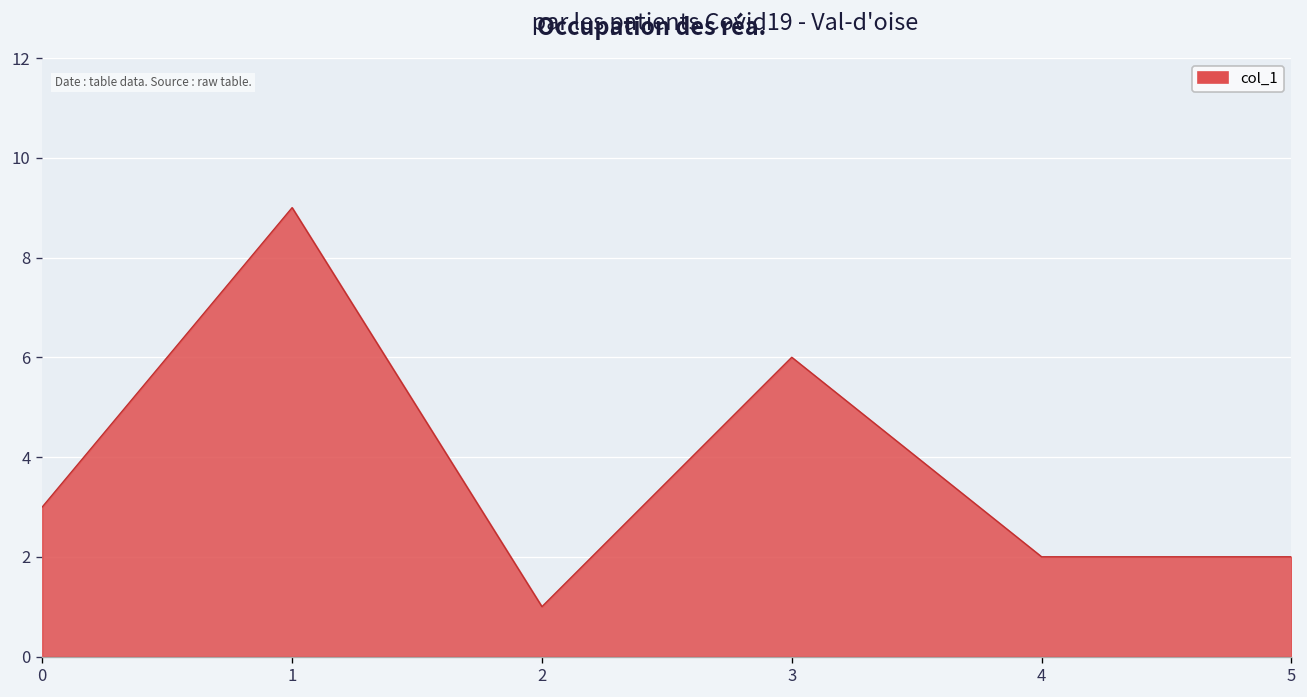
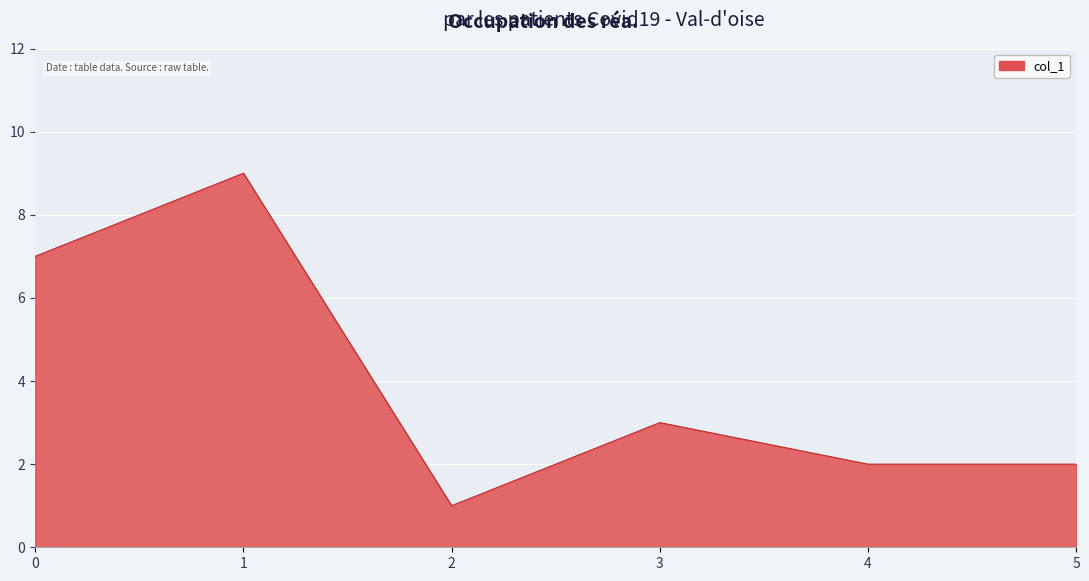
0: 3 -> 7
3: 6 -> 3
